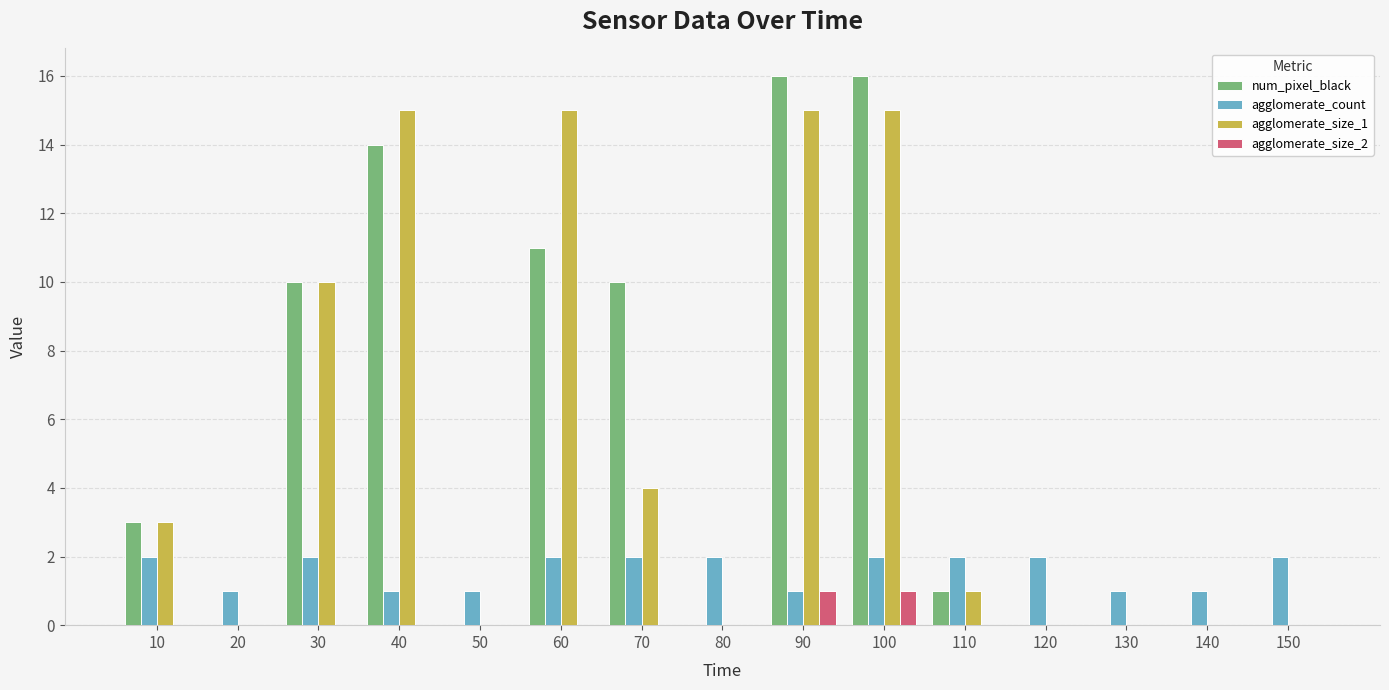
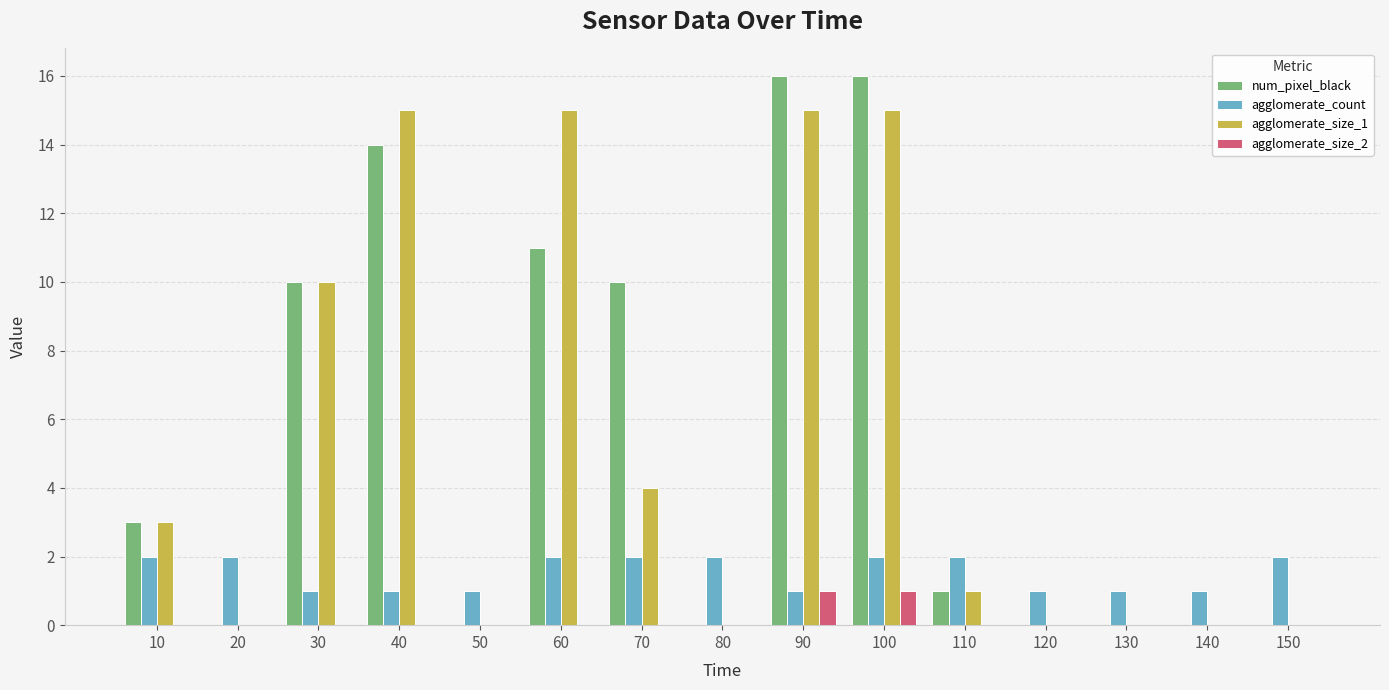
agglomerate_count, 20: 1 -> 2
agglomerate_count, 30: 2 -> 1
agglomerate_count, 120: 2 -> 1
